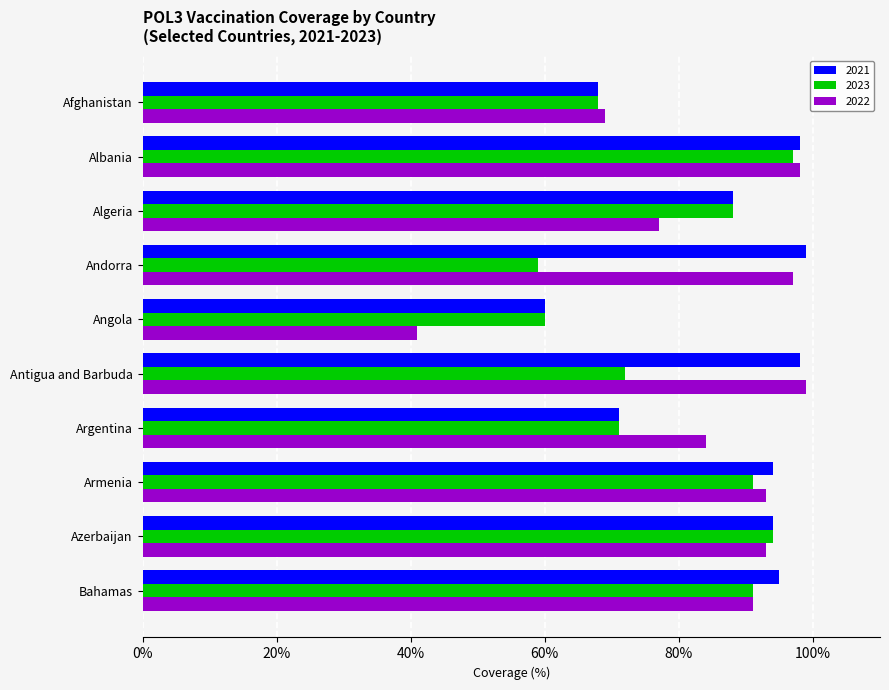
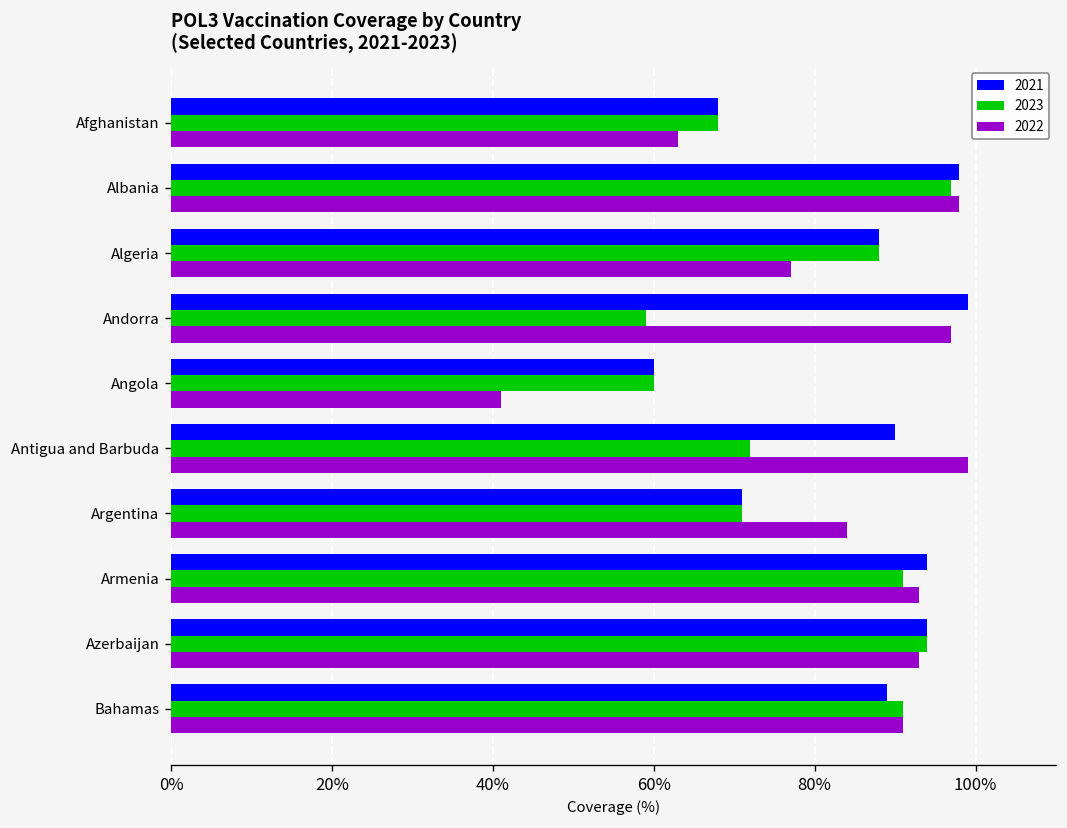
2022, Afghanistan: 69% -> 63%
2021, Antigua and Barbuda: 98% -> 90%
2021, Bahamas: 95% -> 89%
